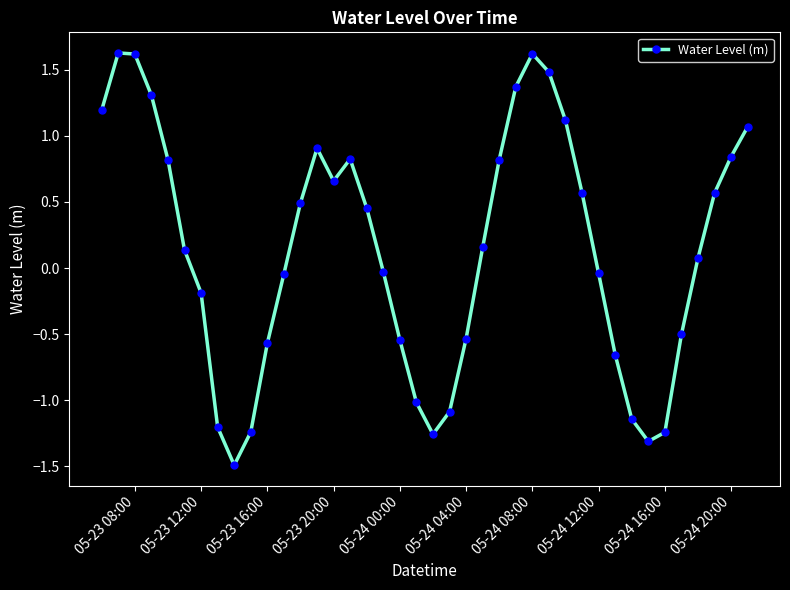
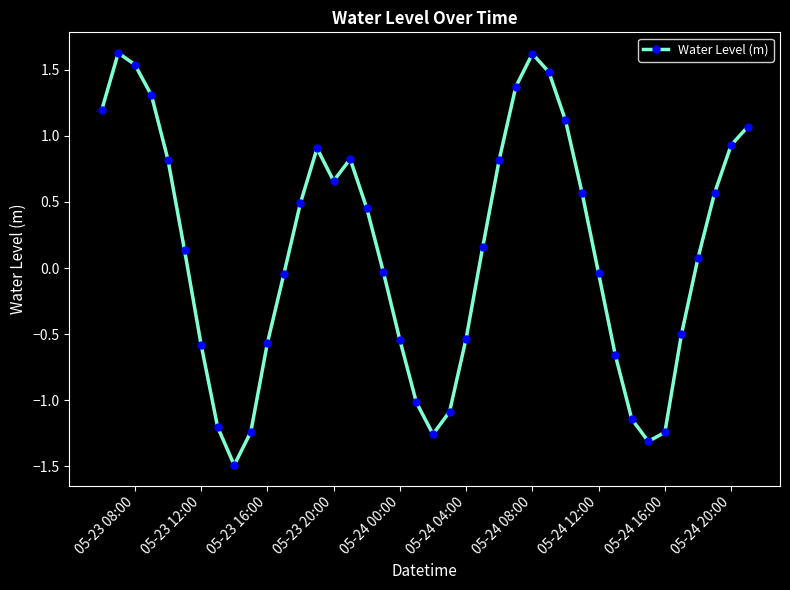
05-23 08:00: 1.62 -> 1.54
05-23 12:00: -0.19 -> -0.58
05-24 20:00: 0.84 -> 0.93
